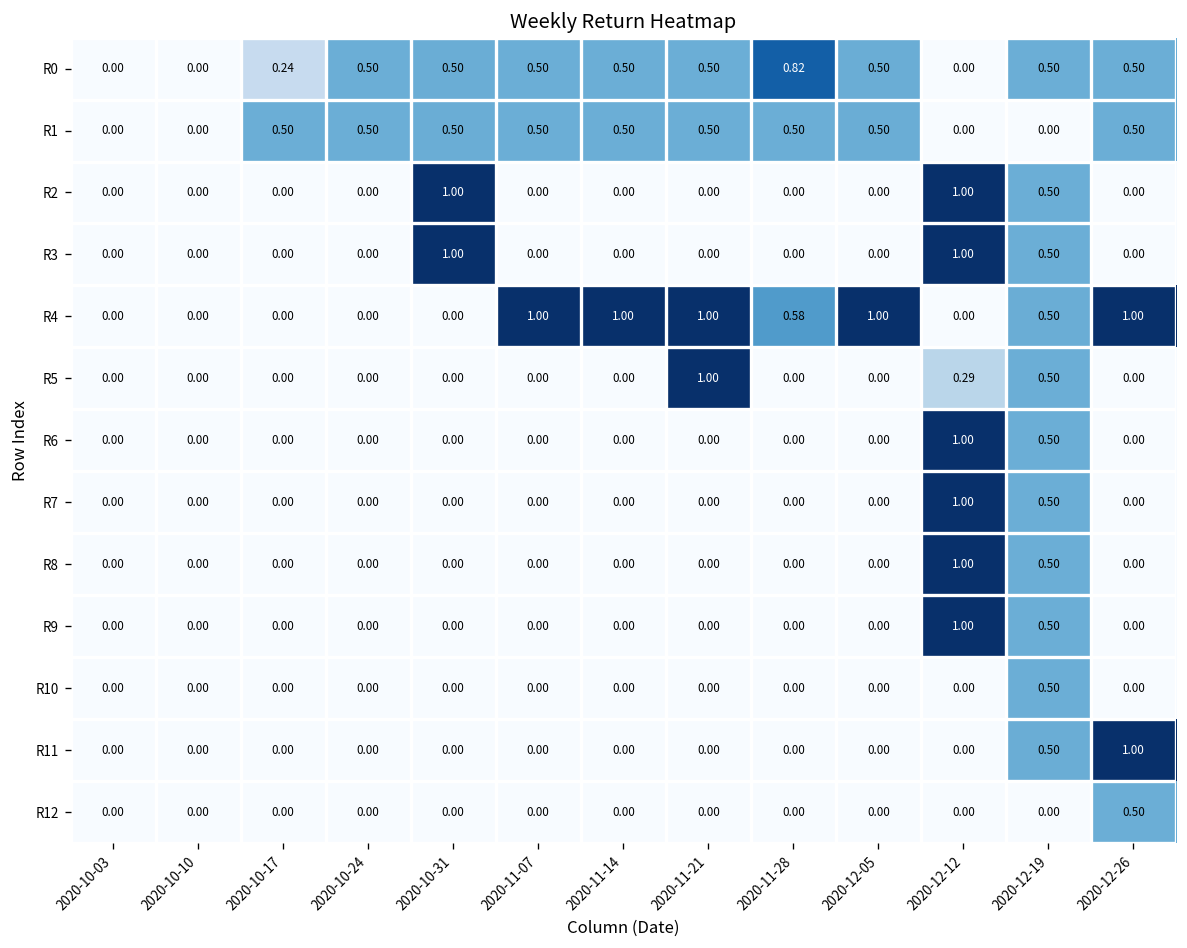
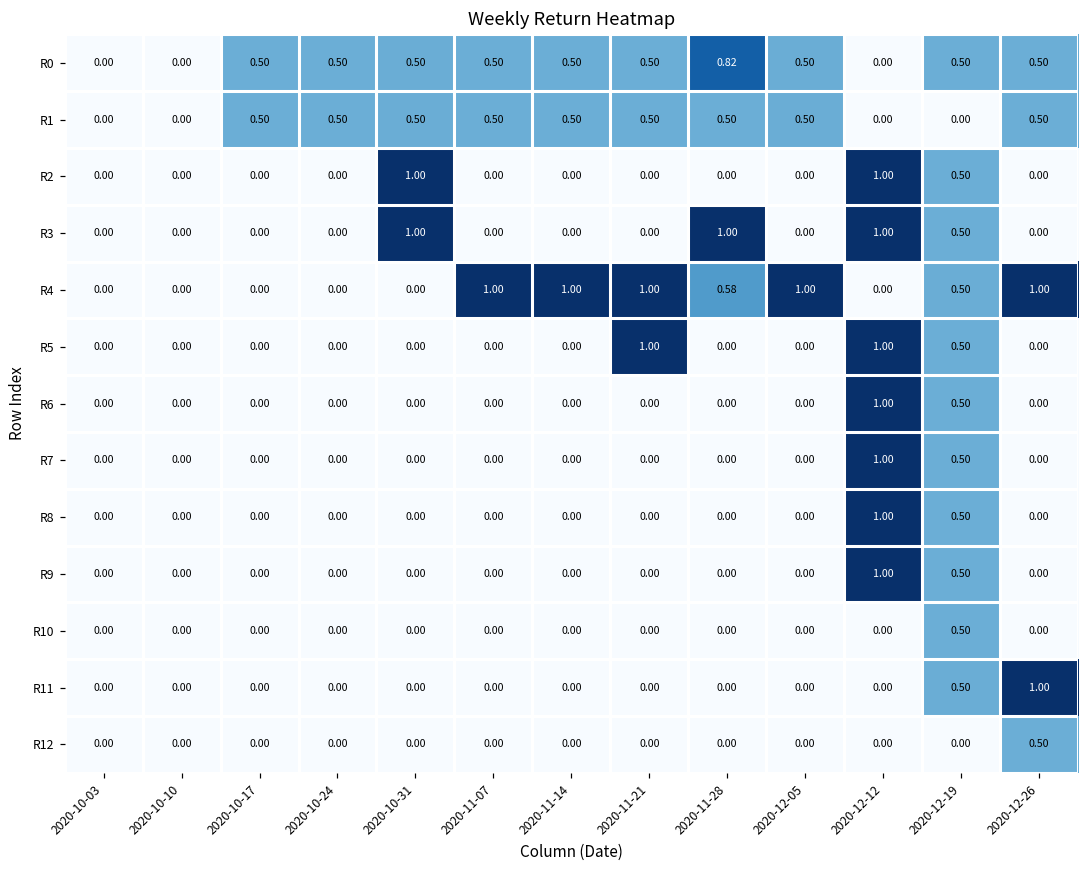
R0, 2020-10-17: 0.24 -> 0.50
R3, 2020-11-28: 0.00 -> 1.00
R5, 2020-12-12: 0.29 -> 1.00
